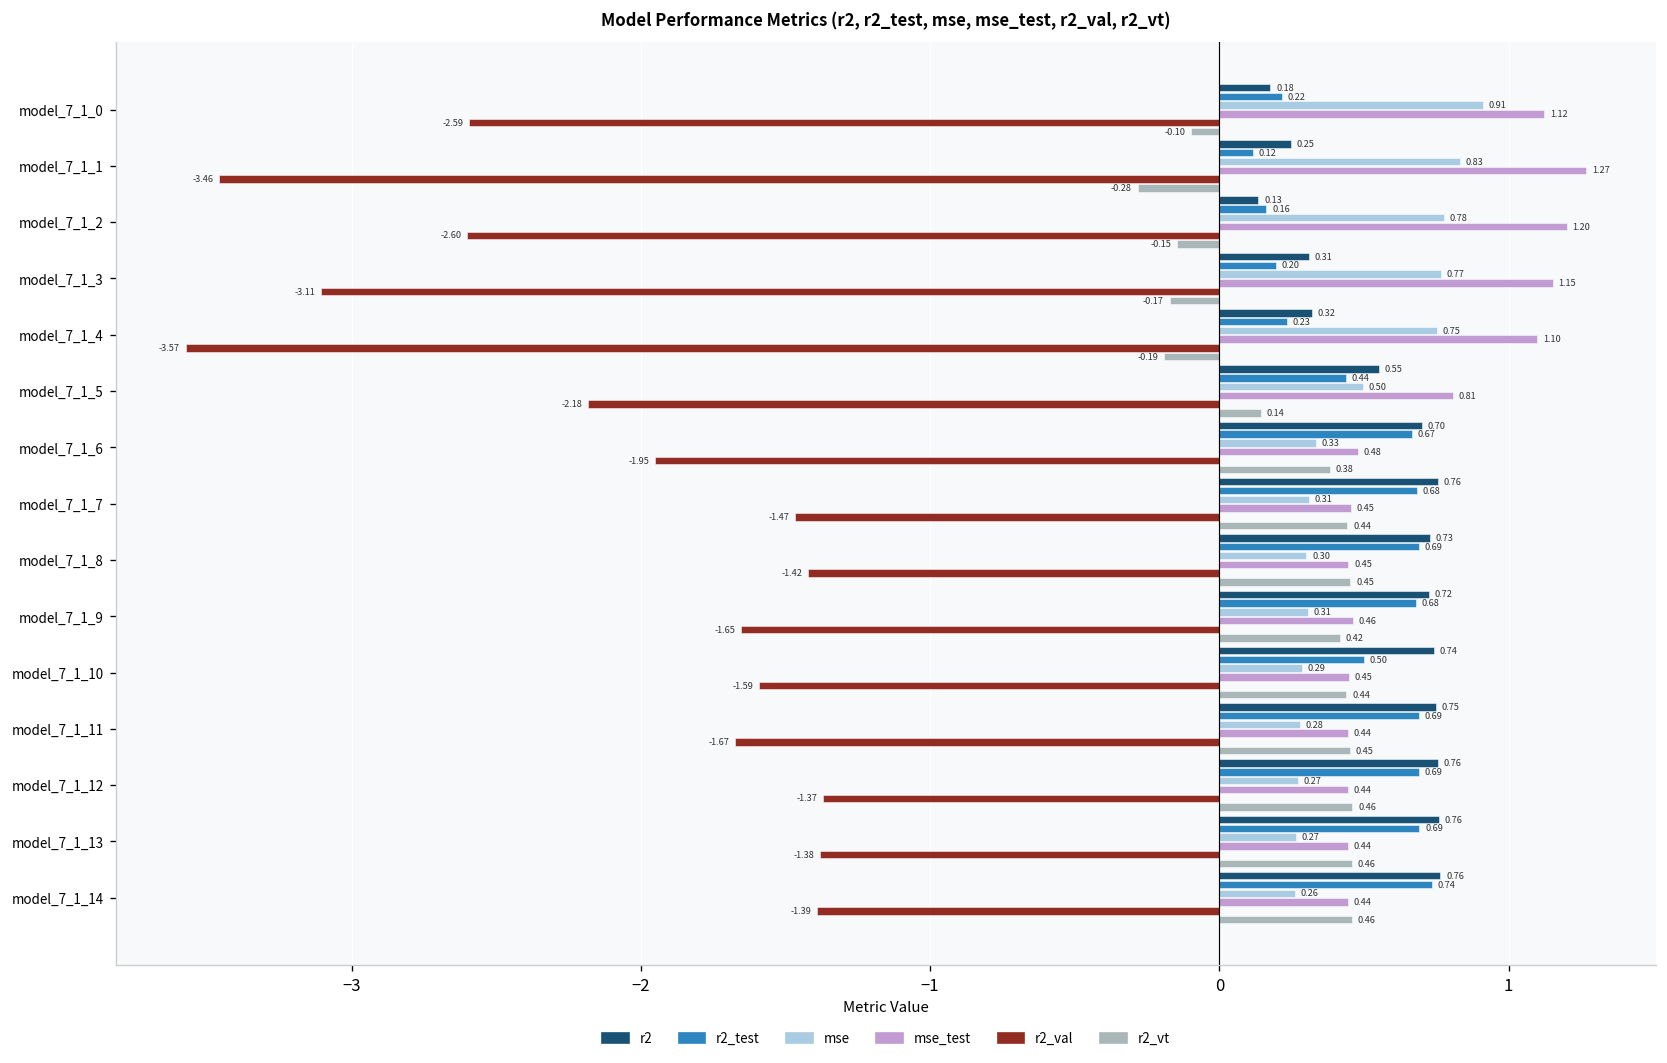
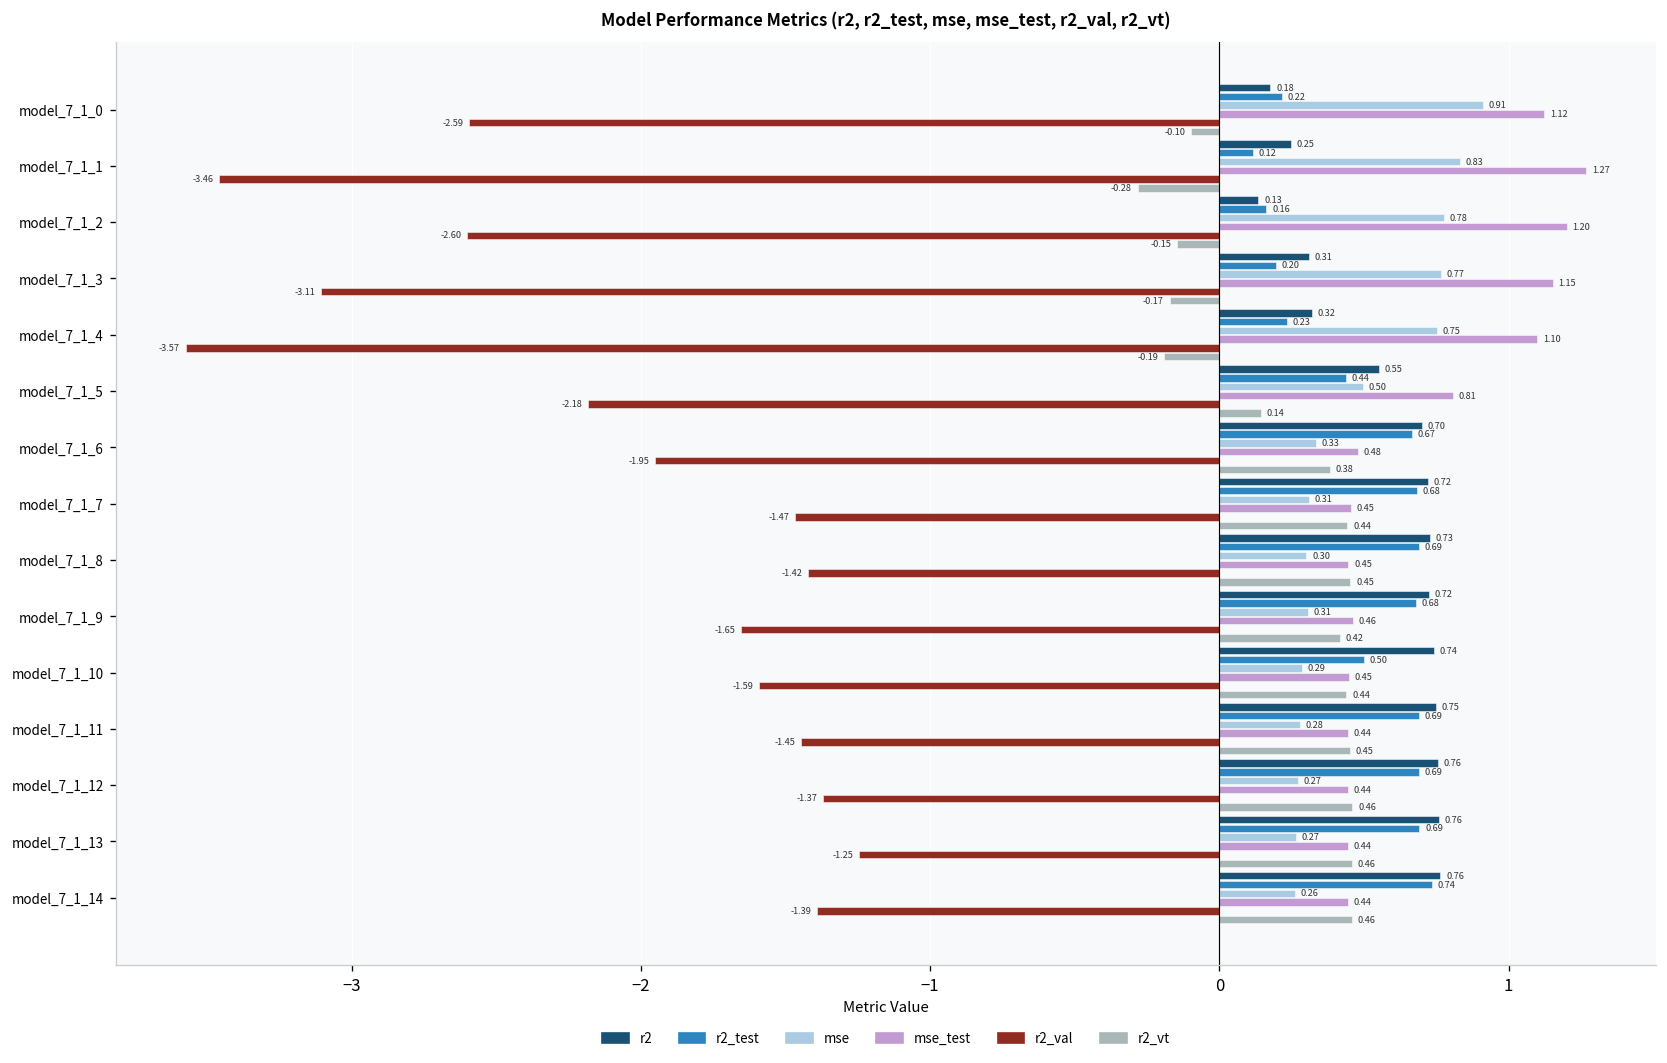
r2, model_7_1_7: 0.76 -> 0.72
r2_val, model_7_1_11: -1.67 -> -1.45
r2_val, model_7_1_13: -1.38 -> -1.25
